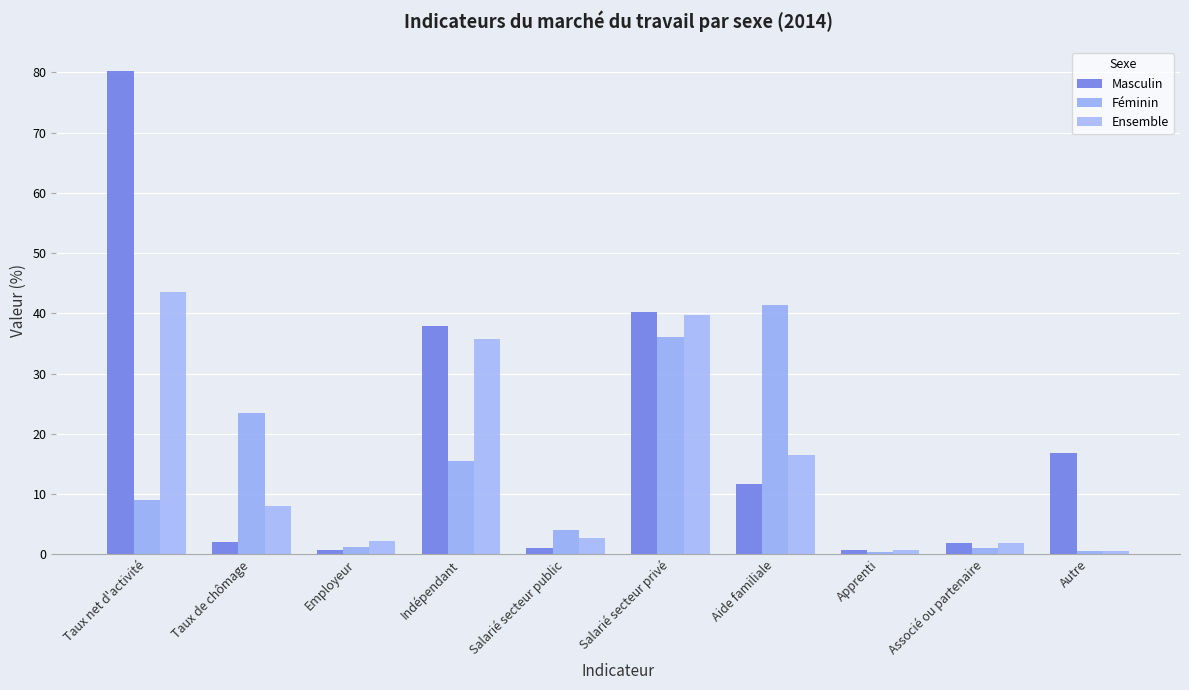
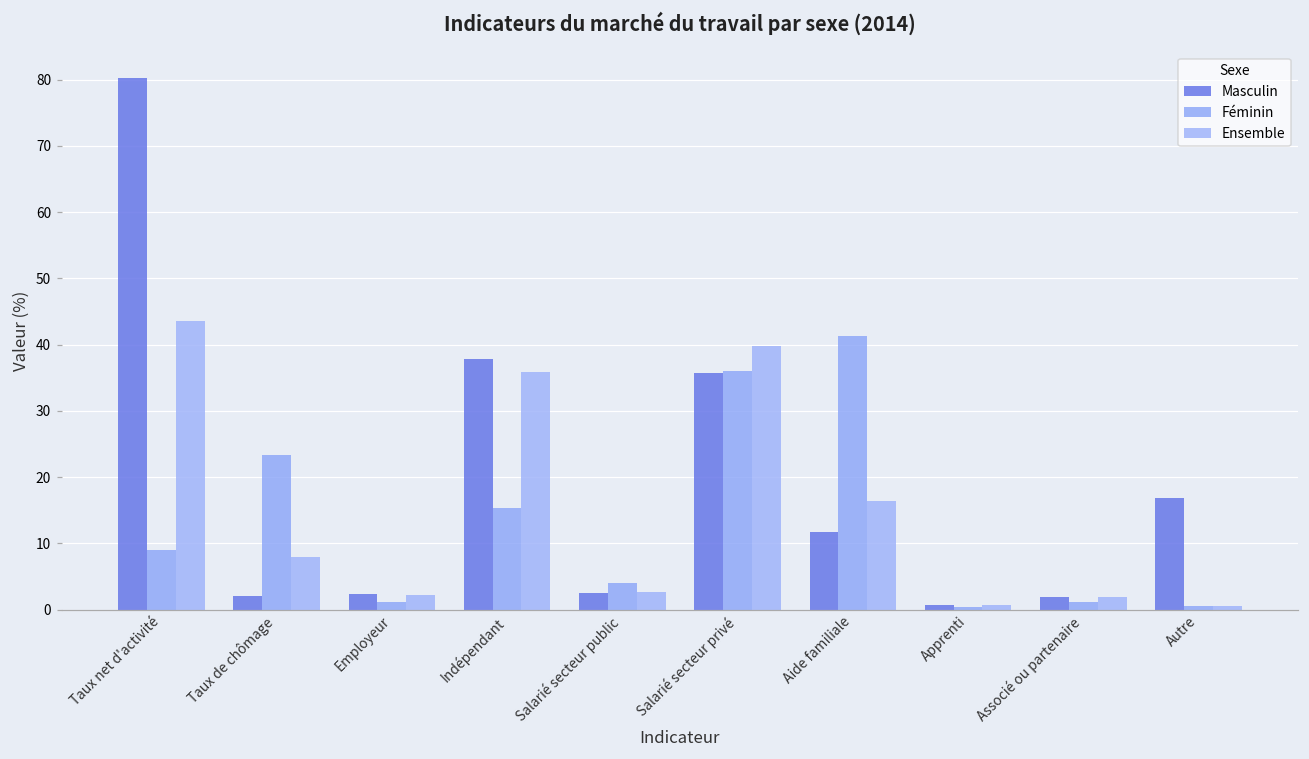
Masculin, Employeur: 1 -> 2
Masculin, Salarié secteur public: 1 -> 3
Masculin, Salarié secteur privé: 40 -> 36
